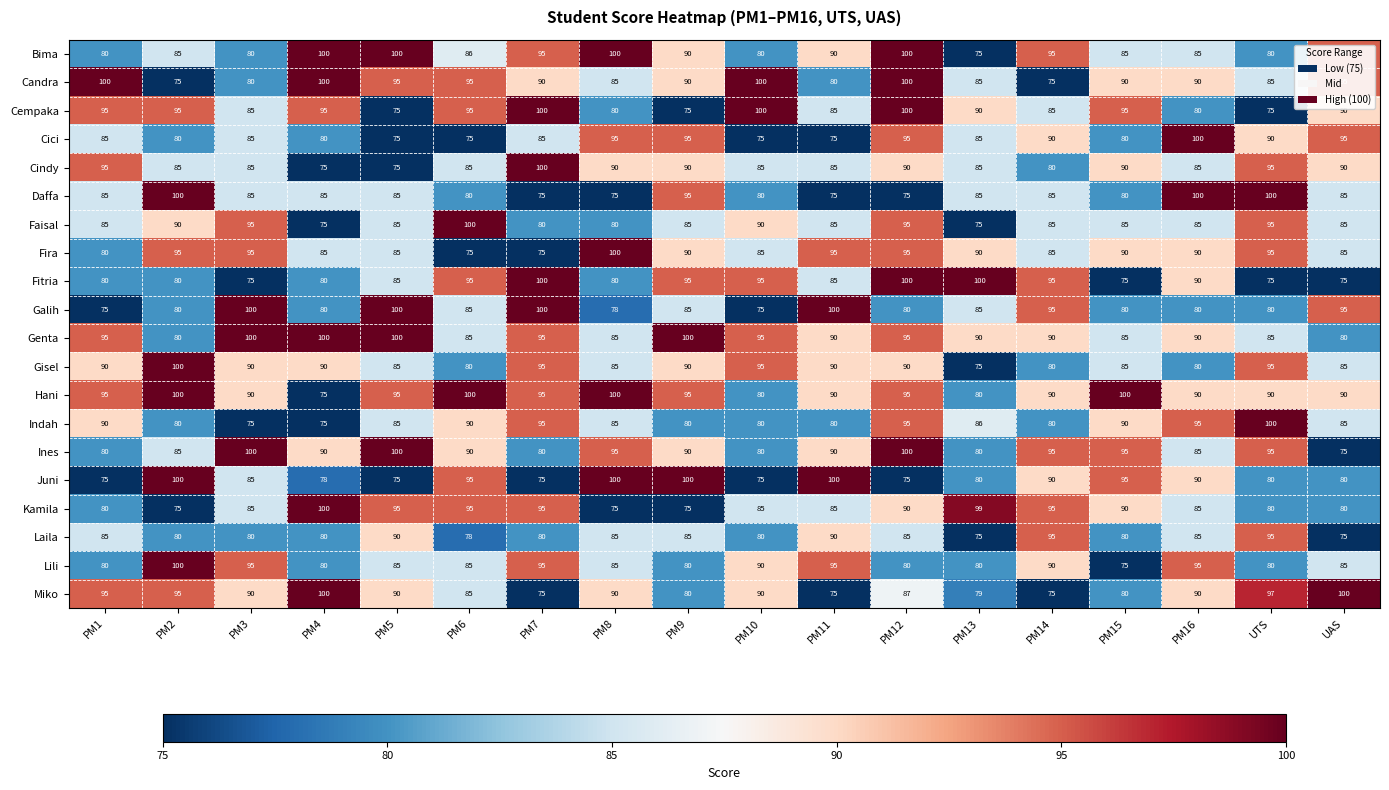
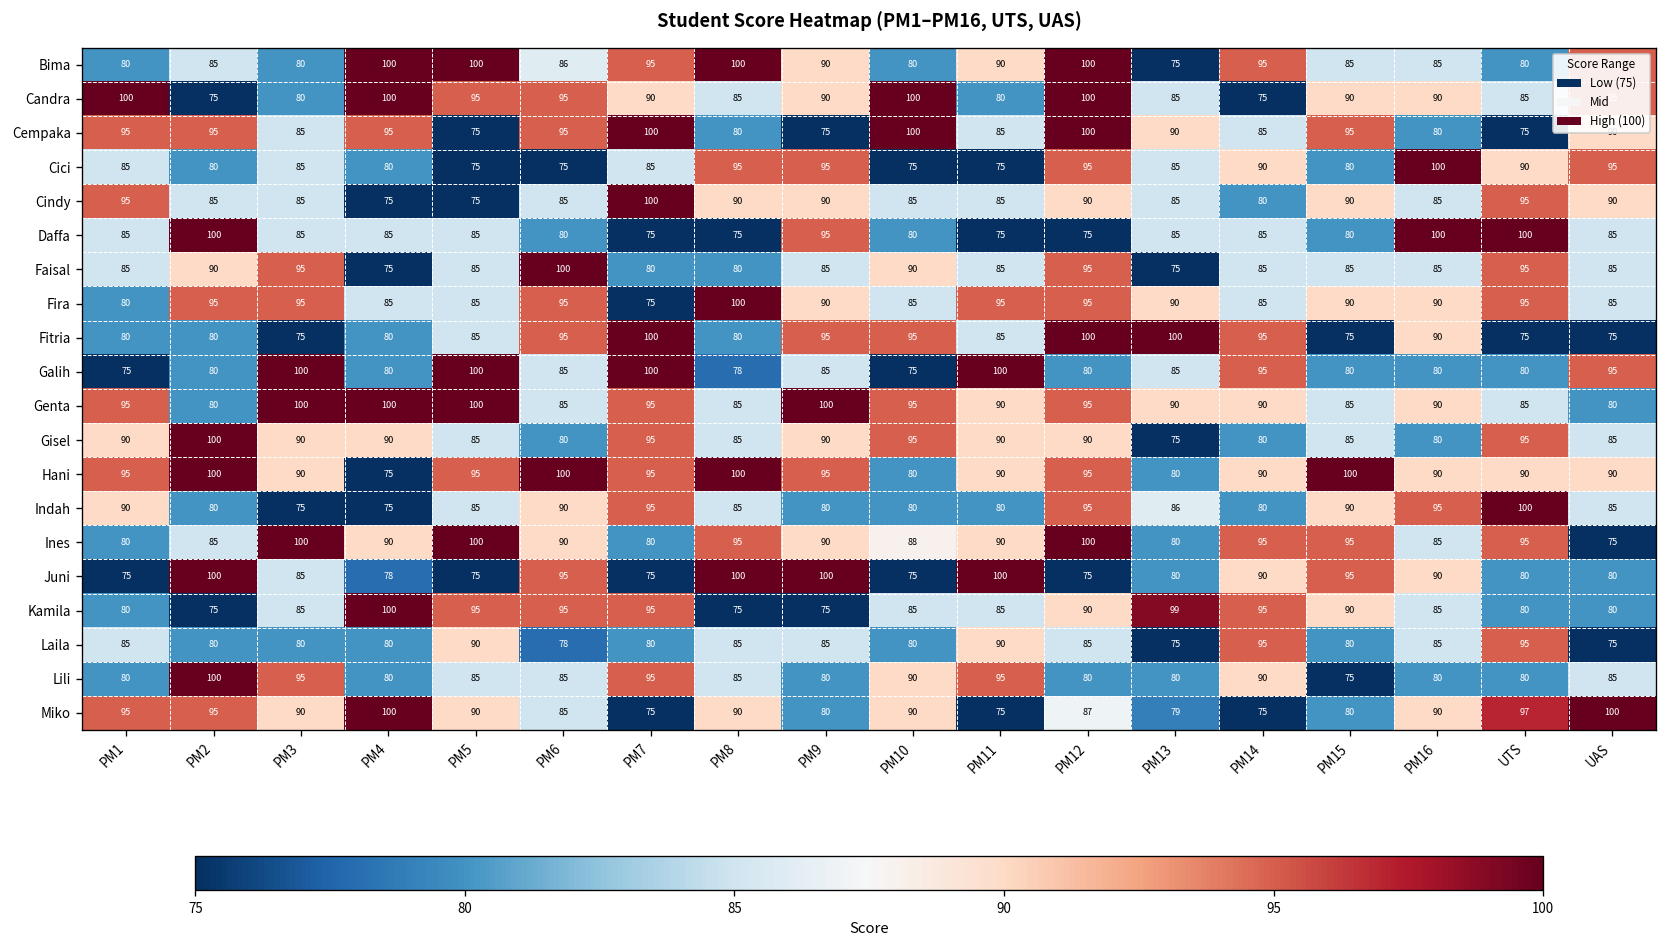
Fira, PM6: 75 -> 95
Ines, PM10: 80 -> 88
Lili, PM16: 95 -> 80
